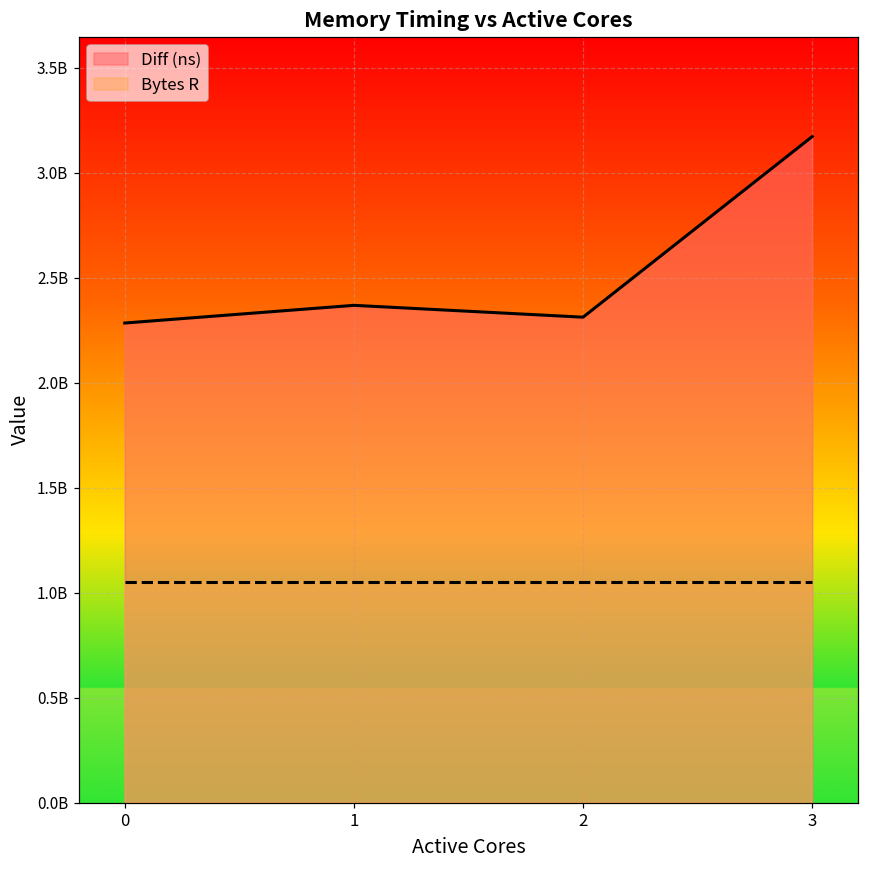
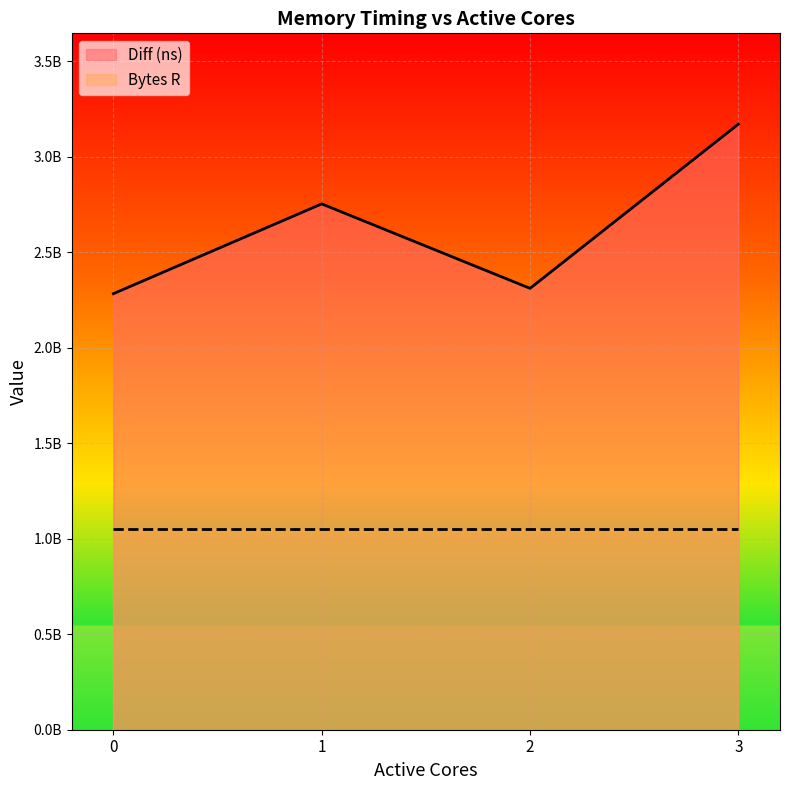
Diff (ns), 1: 2370000000 -> 2750000000
